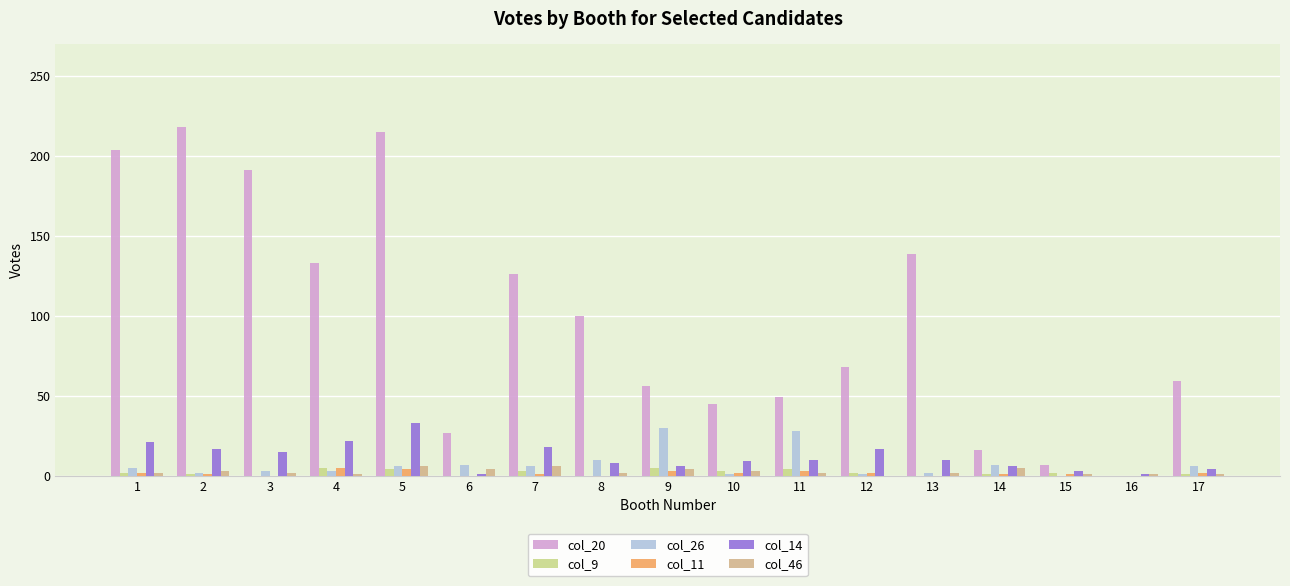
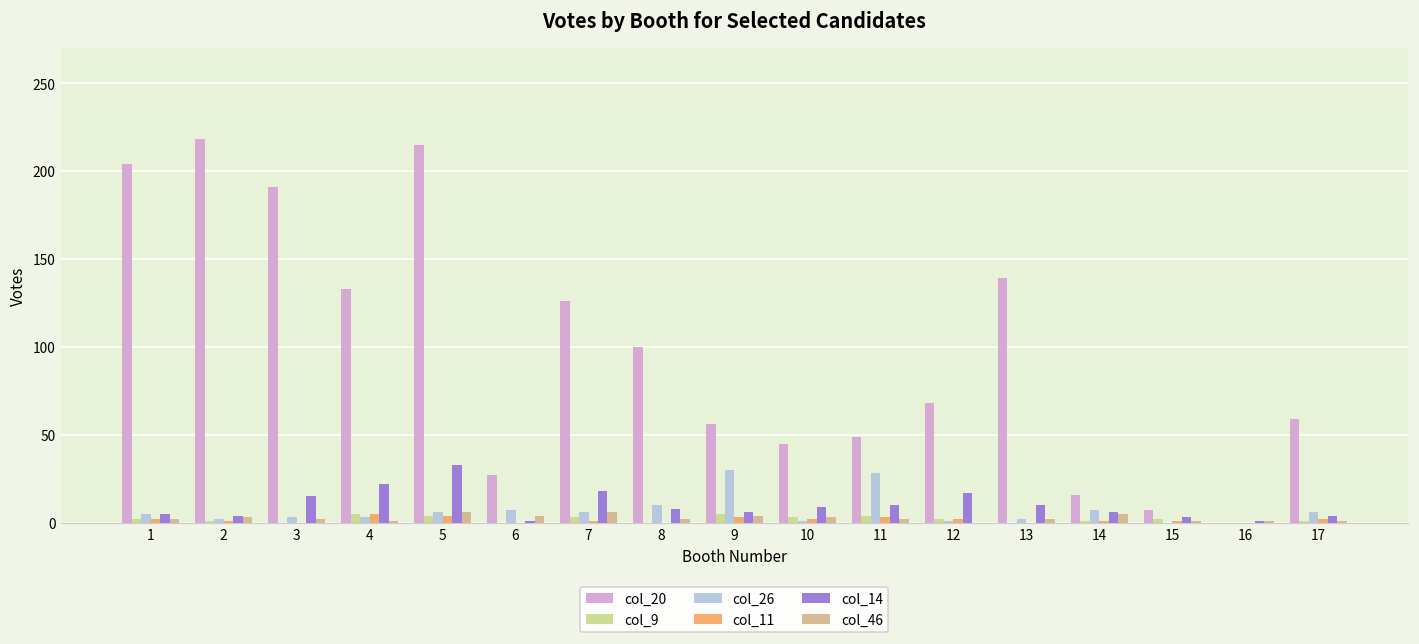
col_14, 1: 21 -> 5
col_14, 2: 17 -> 4
